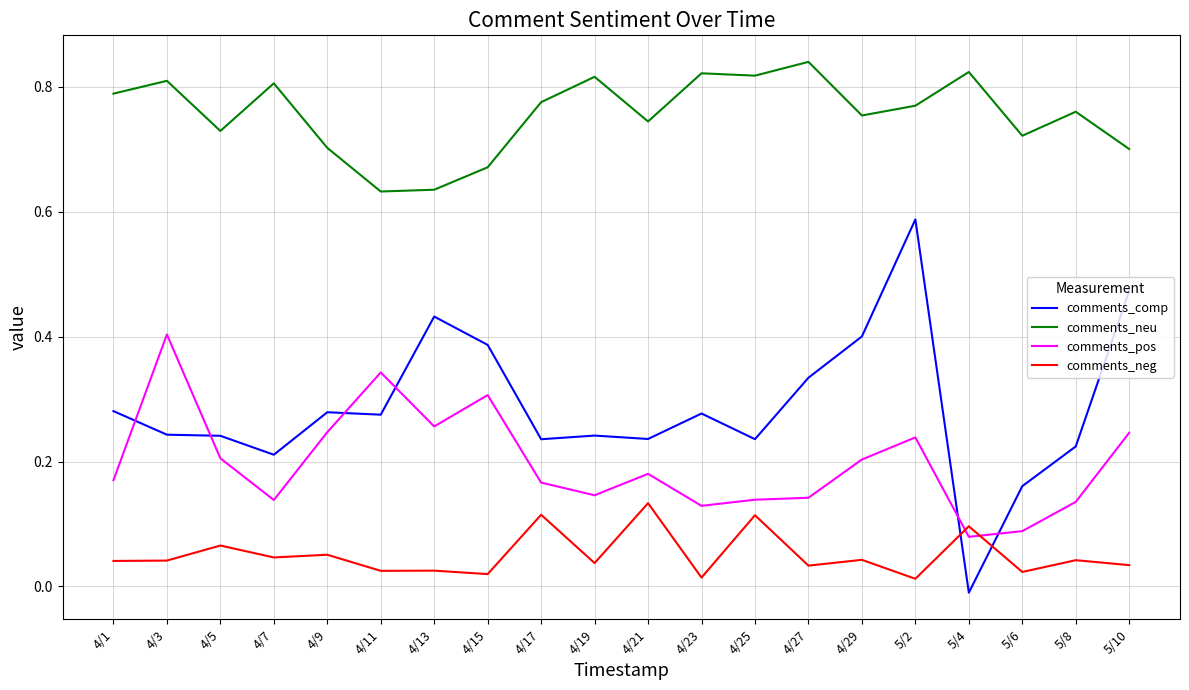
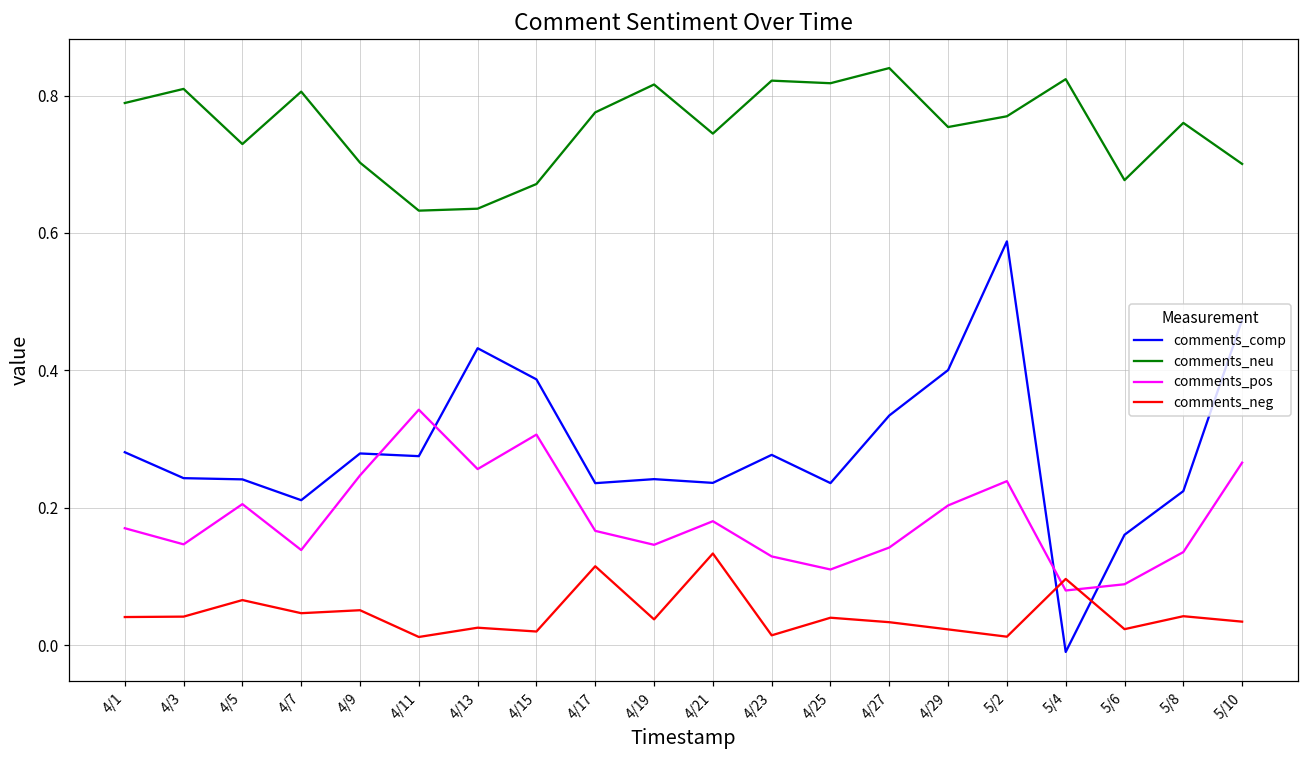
comments_pos, 4/3: 0.40 -> 0.15
comments_neg, 4/11: 0.02 -> 0.01
comments_pos, 4/25: 0.14 -> 0.11
comments_neg, 4/25: 0.11 -> 0.04
comments_neg, 4/29: 0.04 -> 0.02
comments_neu, 5/6: 0.72 -> 0.68
comments_pos, 5/10: 0.25 -> 0.27
